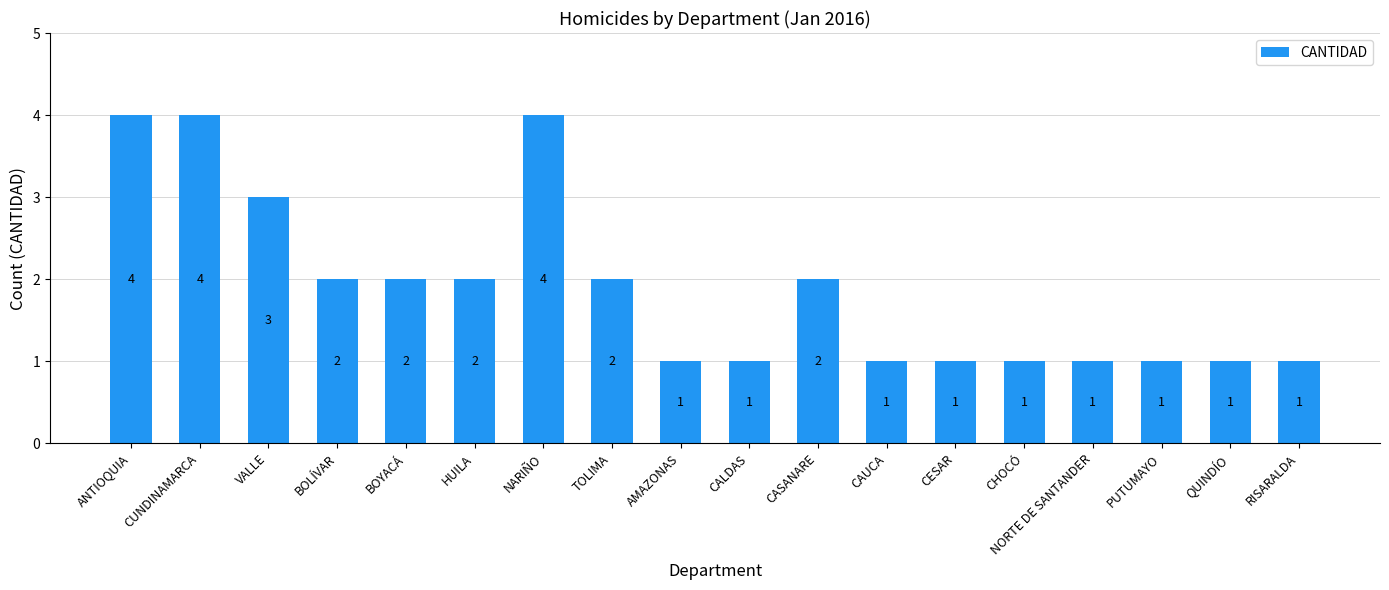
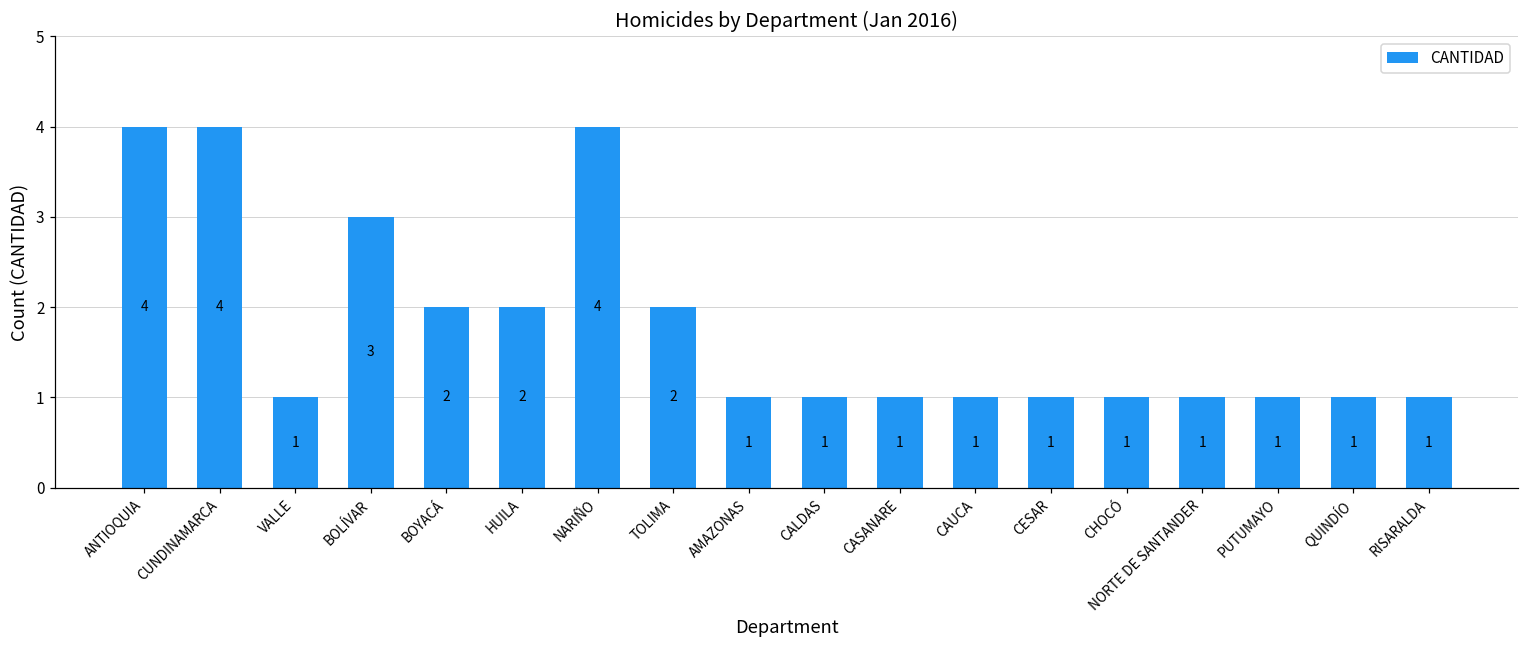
VALLE: 3 -> 1
BOLÍVAR: 2 -> 3
CASANARE: 2 -> 1
